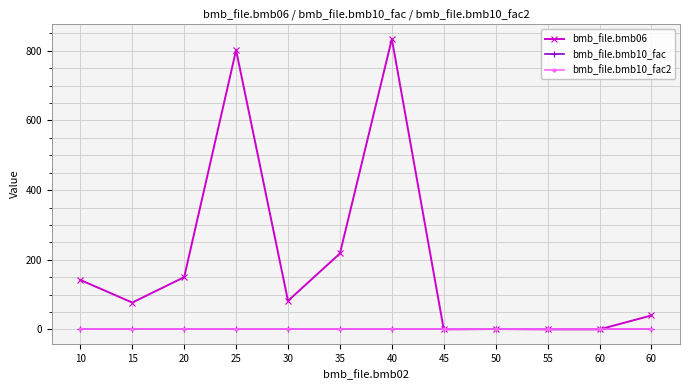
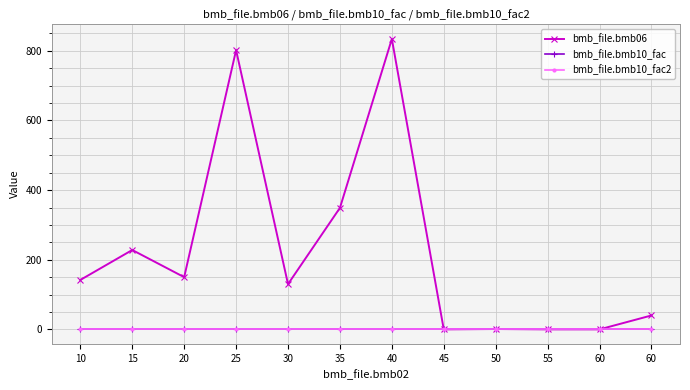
bmb_file.bmb06, 15: 80 -> 230
bmb_file.bmb06, 30: 80 -> 130
bmb_file.bmb06, 35: 220 -> 350
